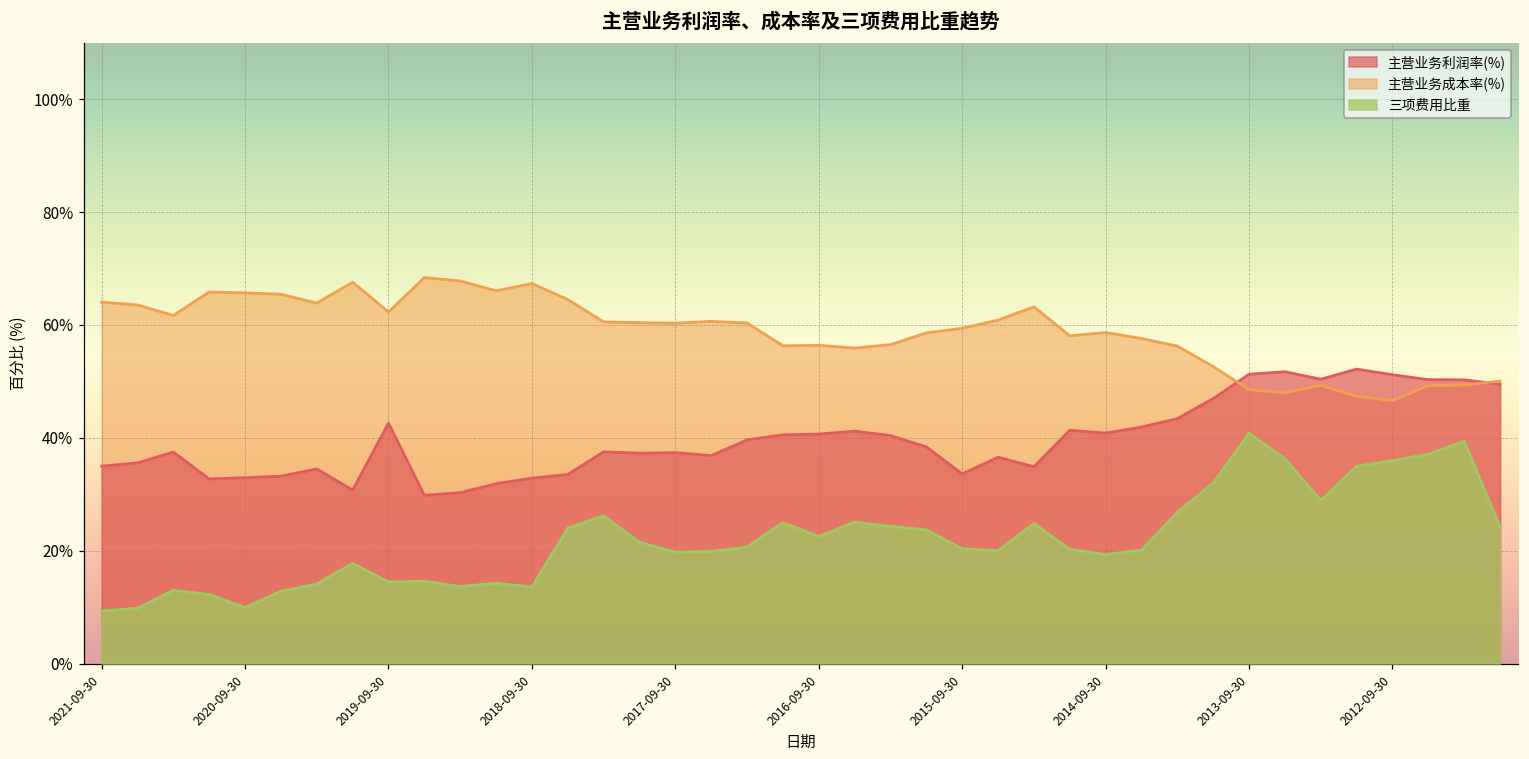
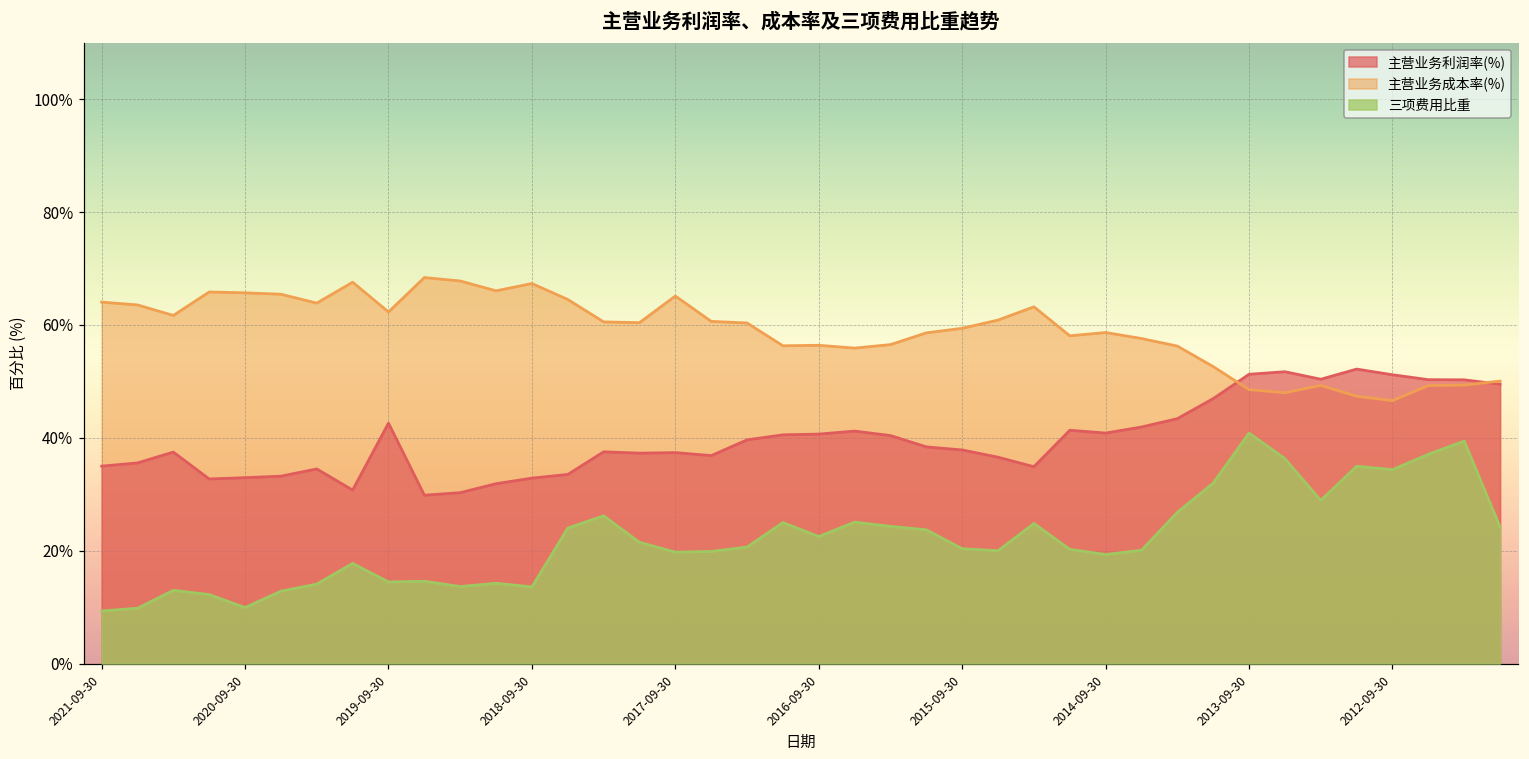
主营业务成本率(%), 2017-09-30: 60% -> 65%
主营业务利润率(%), 2015-09-30: 34% -> 38%
三项费用比重, 2012-09-30: 36% -> 34%
